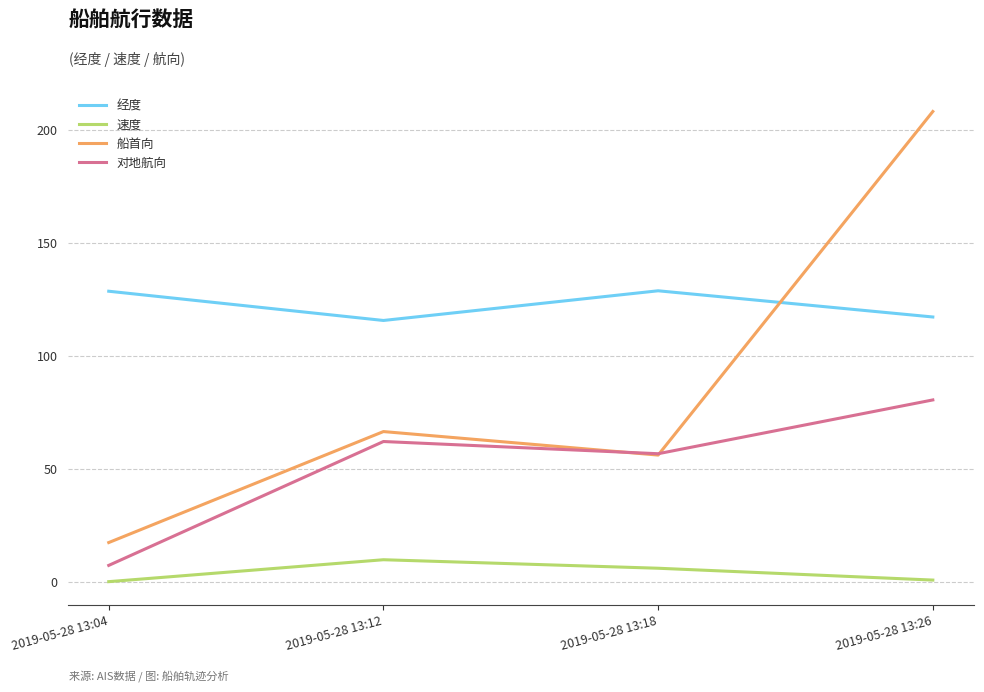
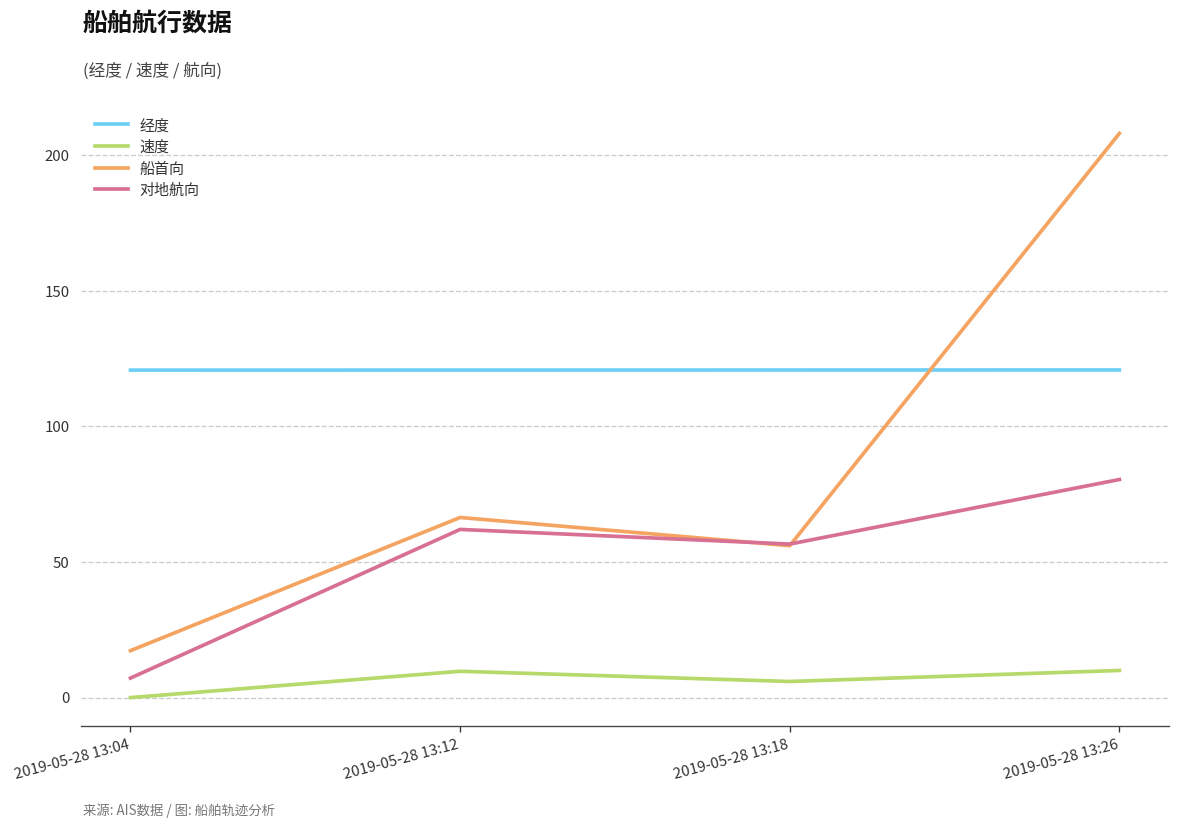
经度, 2019-05-28 13:04: 128 -> 121
经度, 2019-05-28 13:12: 116 -> 121
经度, 2019-05-28 13:18: 129 -> 121
经度, 2019-05-28 13:26: 117 -> 121
速度, 2019-05-28 13:26: 1 -> 10
